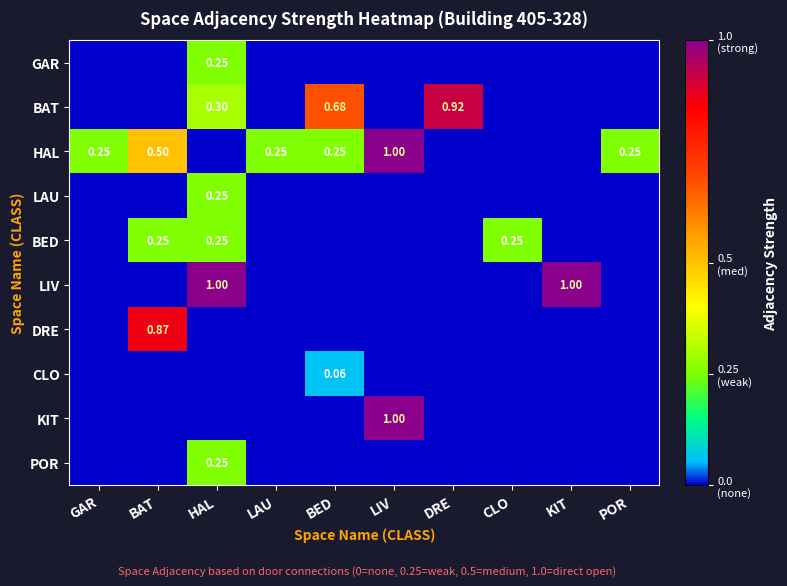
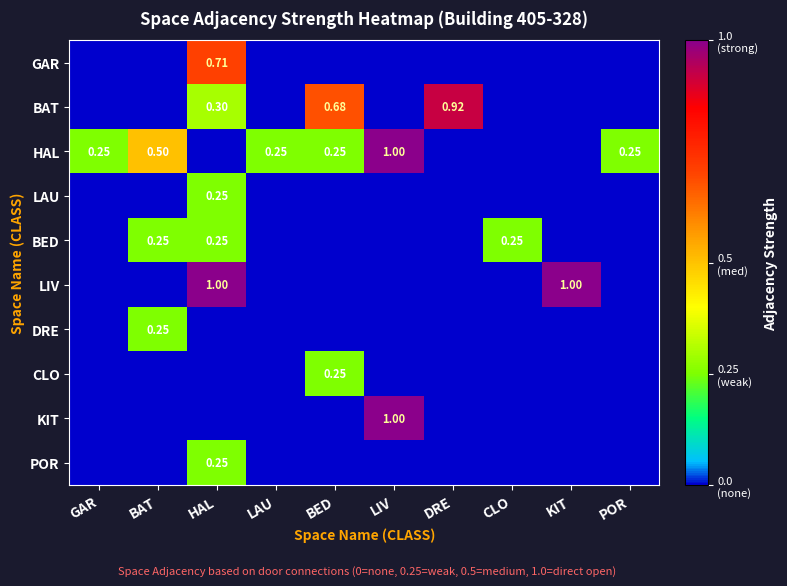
GAR, HAL: 0.25 -> 0.71
DRE, BAT: 0.87 -> 0.25
CLO, BED: 0.06 -> 0.25
